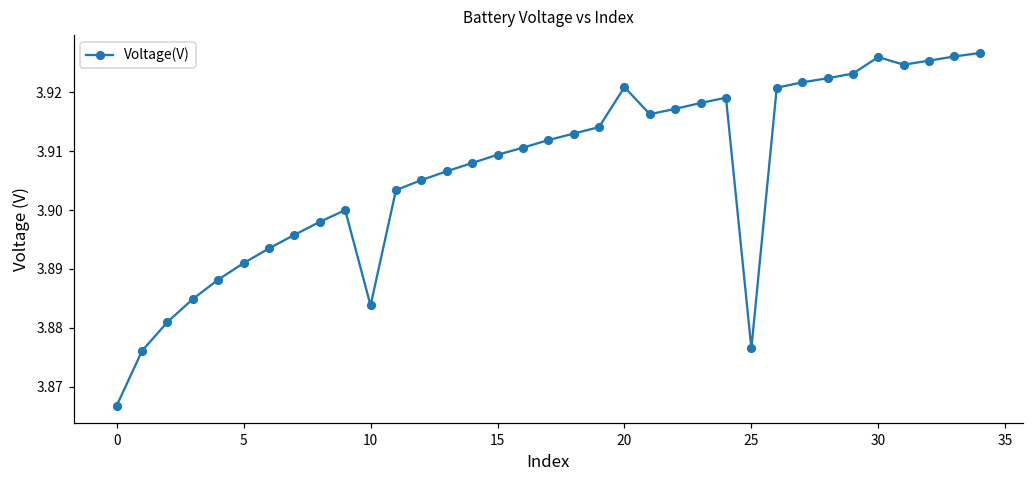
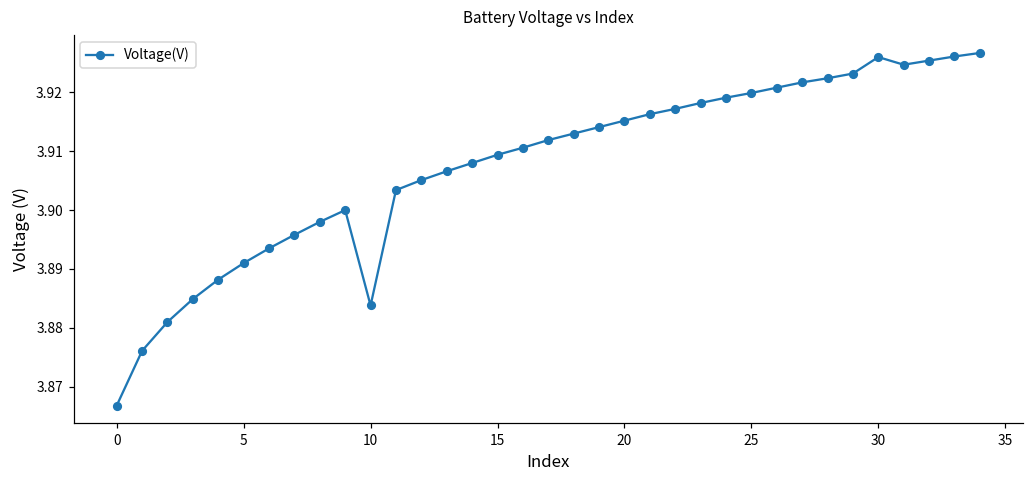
20: 3.921 -> 3.915
25: 3.877 -> 3.920
